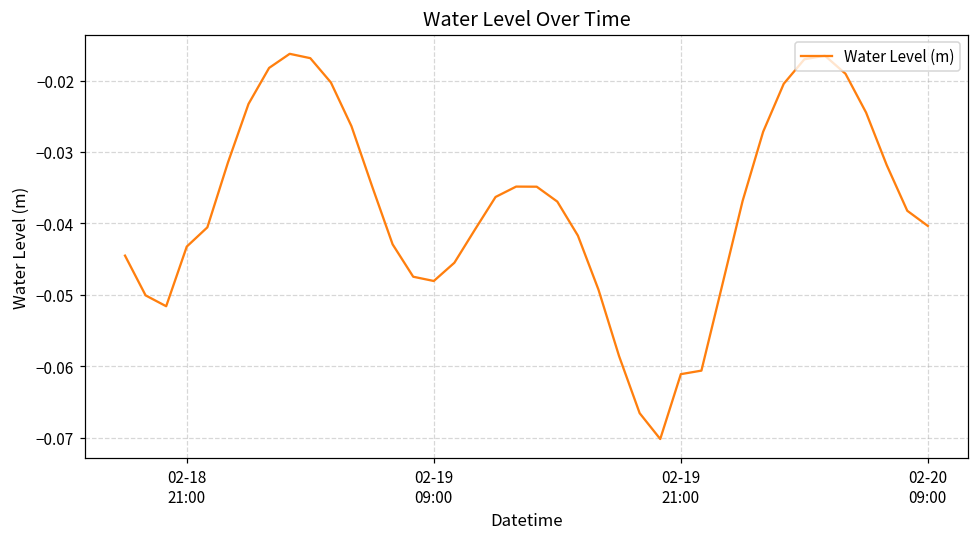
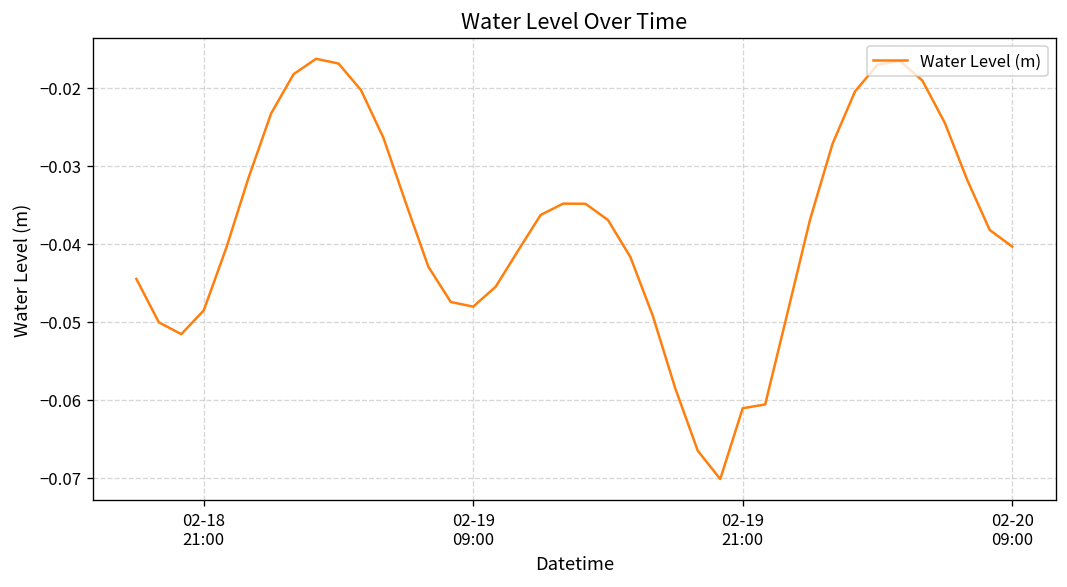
02-18 21:00: -0.043 -> -0.049
